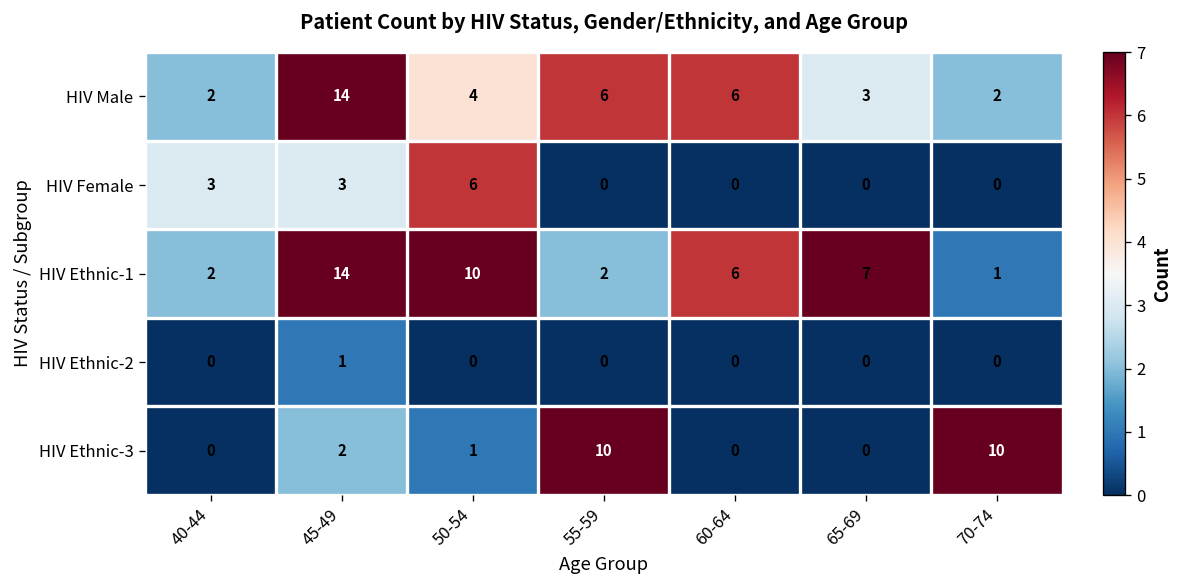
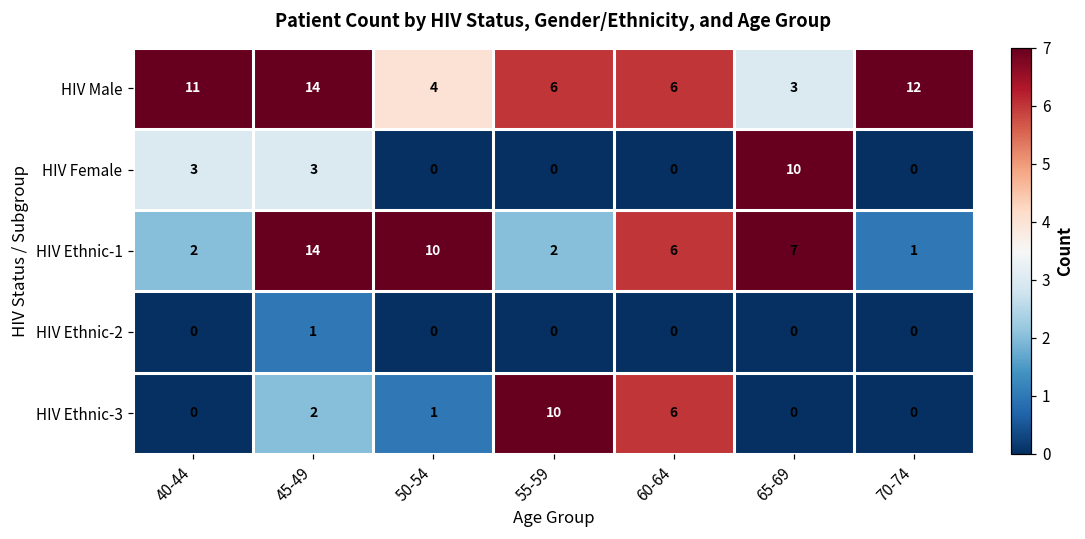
HIV Male, 40-44: 2 -> 11
HIV Male, 70-74: 2 -> 12
HIV Female, 50-54: 6 -> 0
HIV Female, 65-69: 0 -> 10
HIV Ethnic-3, 60-64: 0 -> 6
HIV Ethnic-3, 70-74: 10 -> 0
